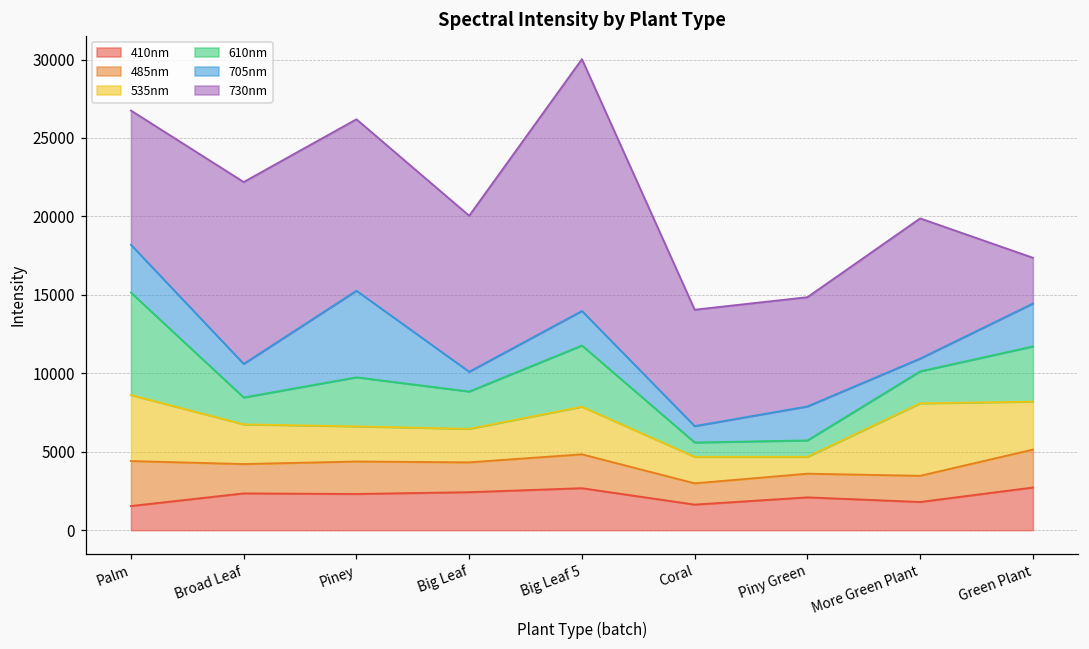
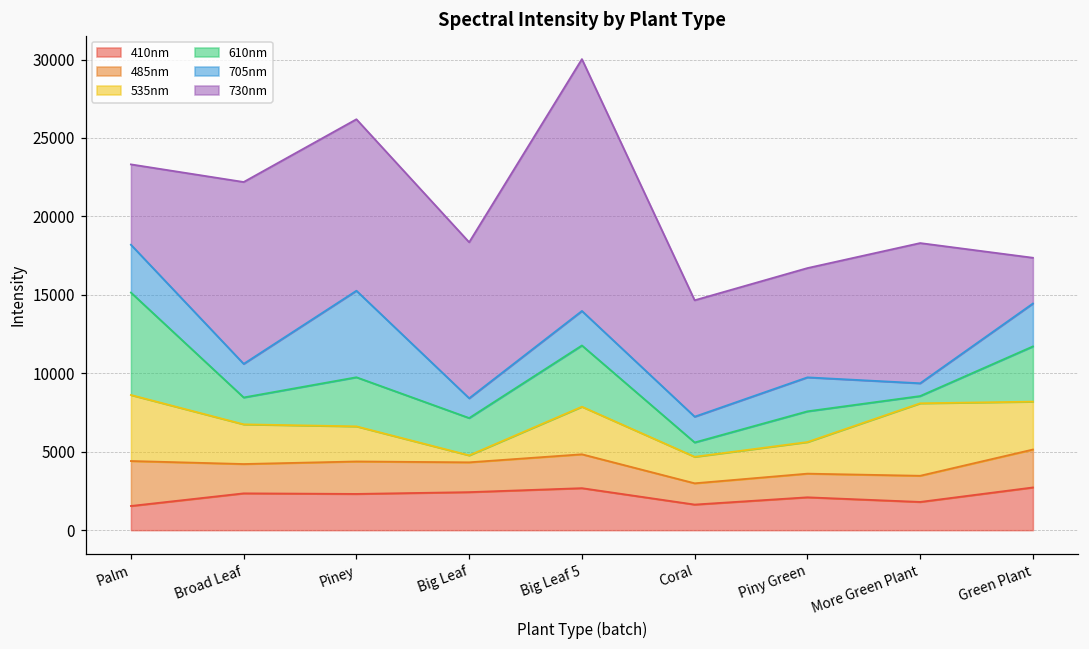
730nm, Palm: 8600 -> 5100
535nm, Big Leaf: 2100 -> 400
705nm, Coral: 1000 -> 1600
535nm, Piny Green: 1100 -> 2000
610nm, Piny Green: 1000 -> 2000
610nm, More Green Plant: 2000 -> 500
